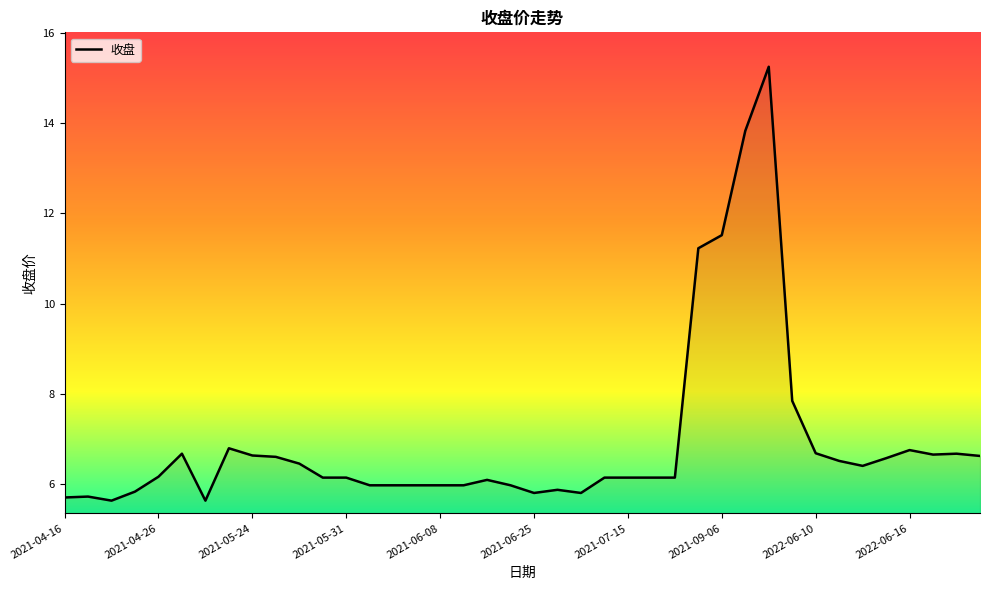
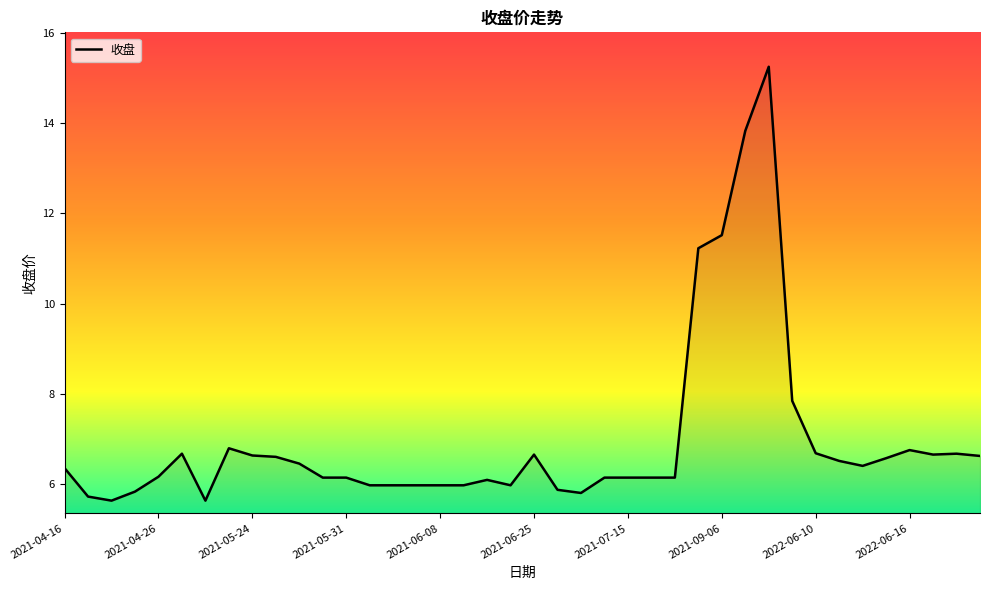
2021-04-16: 5.7 -> 6.4
2021-06-25: 5.8 -> 6.7
